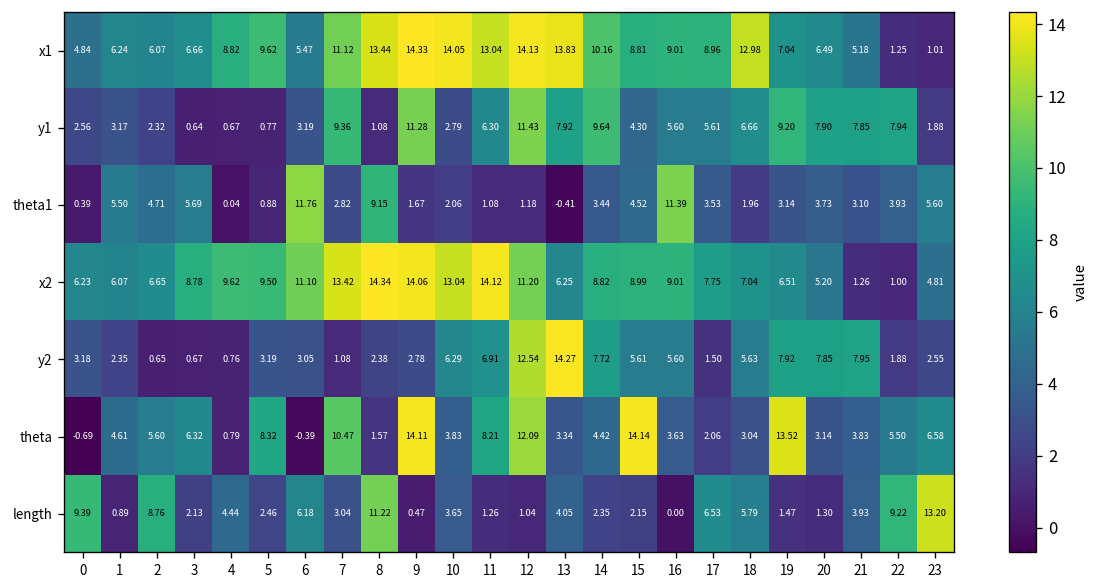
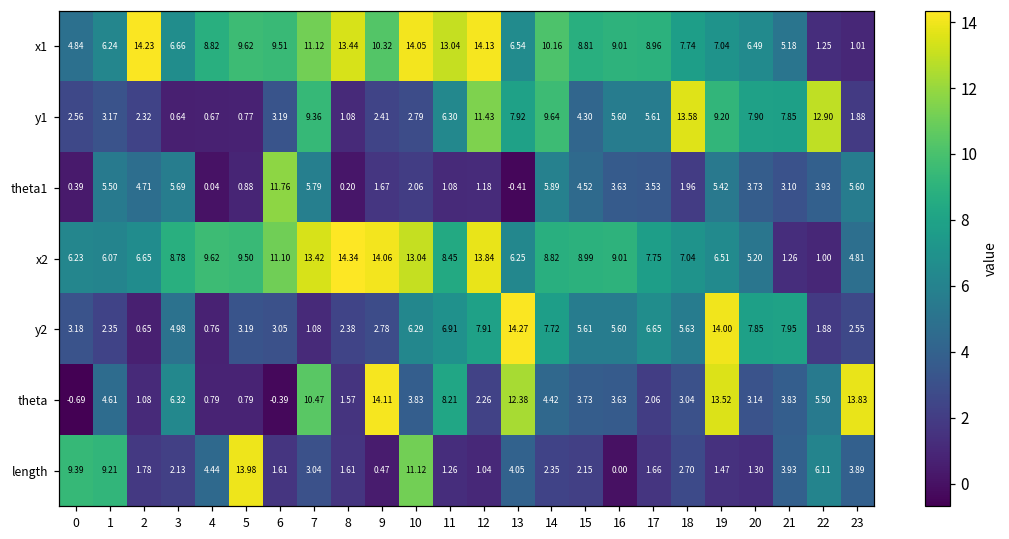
x1, 2: 6.07 -> 14.23
x1, 6: 5.47 -> 9.51
x1, 9: 14.33 -> 10.32
x1, 13: 13.83 -> 6.54
x1, 18: 12.98 -> 7.74
y1, 9: 11.28 -> 2.41
y1, 18: 6.66 -> 13.58
y1, 22: 7.94 -> 12.90
theta1, 7: 2.82 -> 5.79
theta1, 8: 9.15 -> 0.20
theta1, 14: 3.44 -> 5.89
theta1, 16: 11.39 -> 3.63
theta1, 19: 3.14 -> 5.42
x2, 11: 14.12 -> 8.45
x2, 12: 11.20 -> 13.84
y2, 3: 0.67 -> 4.98
y2, 12: 12.54 -> 7.91
y2, 17: 1.50 -> 6.65
y2, 19: 7.92 -> 14.00
theta, 2: 5.60 -> 1.08
theta, 5: 8.32 -> 0.79
theta, 12: 12.09 -> 2.26
theta, 13: 3.34 -> 12.38
theta, 15: 14.14 -> 3.73
theta, 23: 6.58 -> 13.83
length, 1: 0.89 -> 9.21
length, 2: 8.76 -> 1.78
length, 5: 2.46 -> 13.98
length, 6: 6.18 -> 1.61
length, 8: 11.22 -> 1.61
length, 10: 3.65 -> 11.12
length, 17: 6.53 -> 1.66
length, 18: 5.79 -> 2.70
length, 22: 9.22 -> 6.11
length, 23: 13.20 -> 3.89
